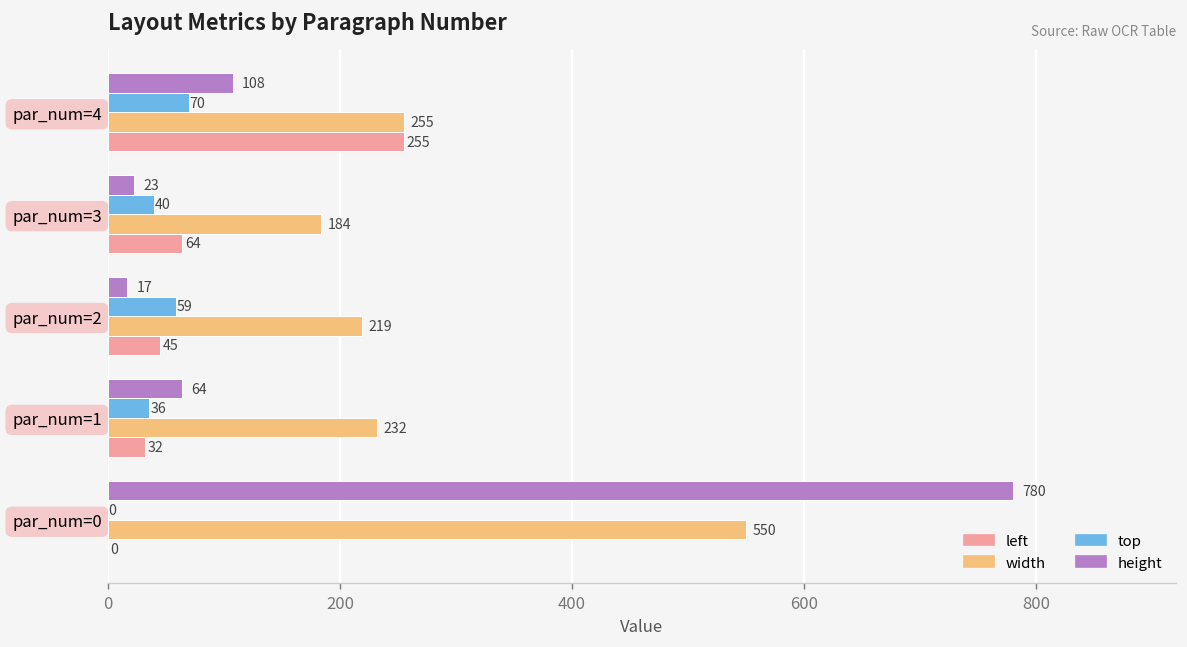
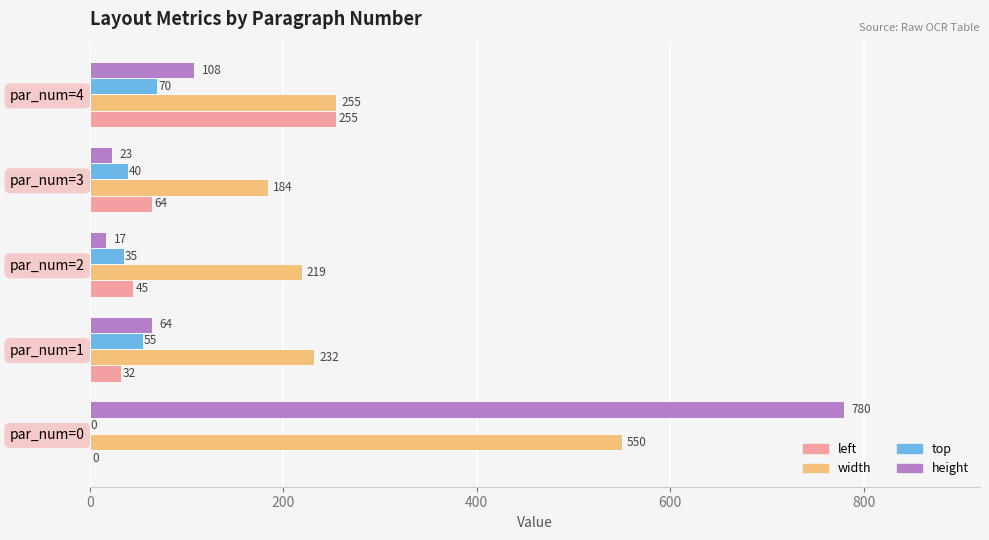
top, par_num=2: 59 -> 35
top, par_num=1: 36 -> 55
